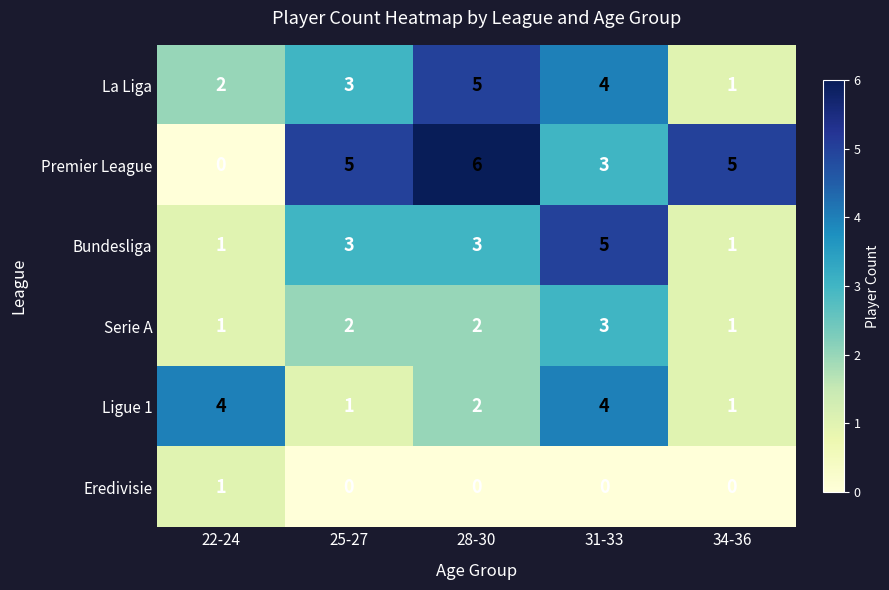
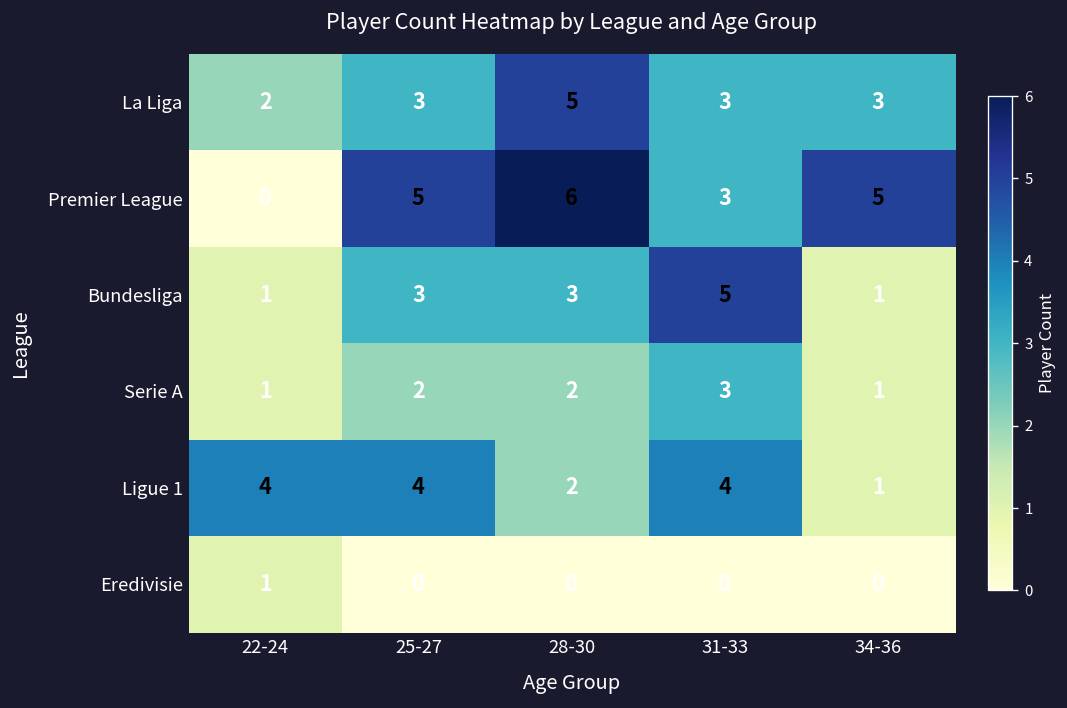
La Liga, 31-33: 4 -> 3
La Liga, 34-36: 1 -> 3
Ligue 1, 25-27: 1 -> 4
